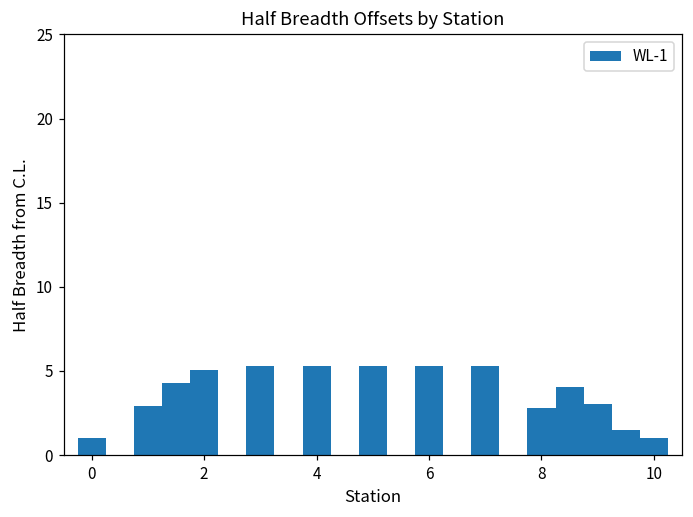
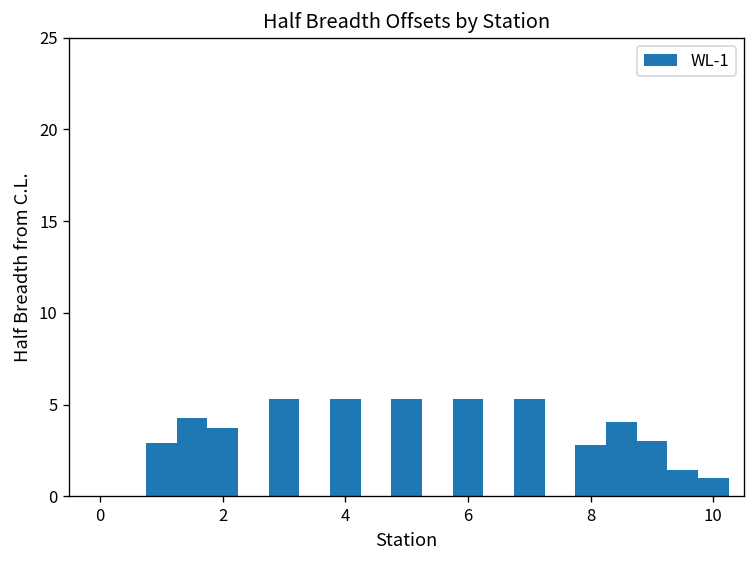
0: 1 -> 0
2: 5.1 -> 3.7
